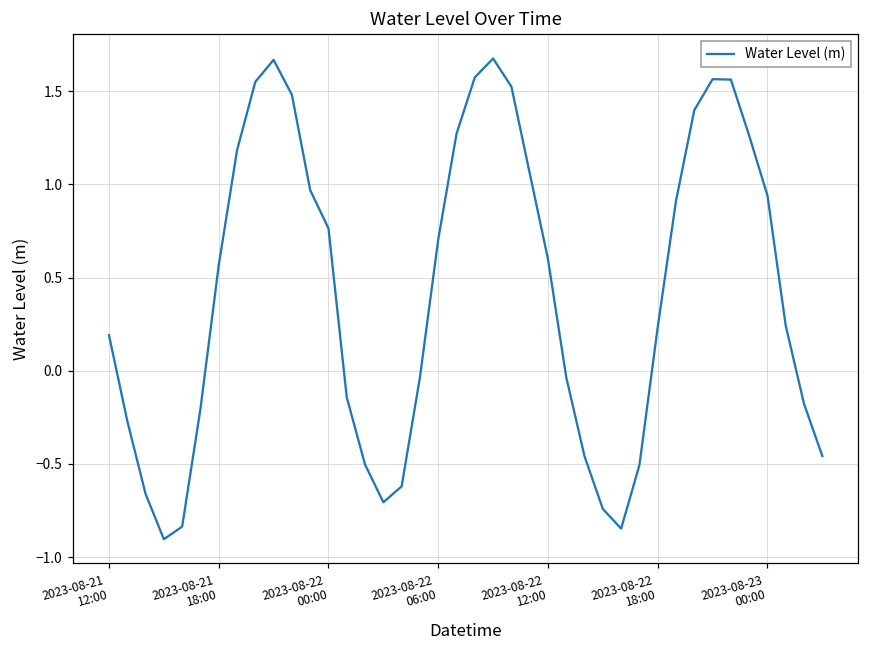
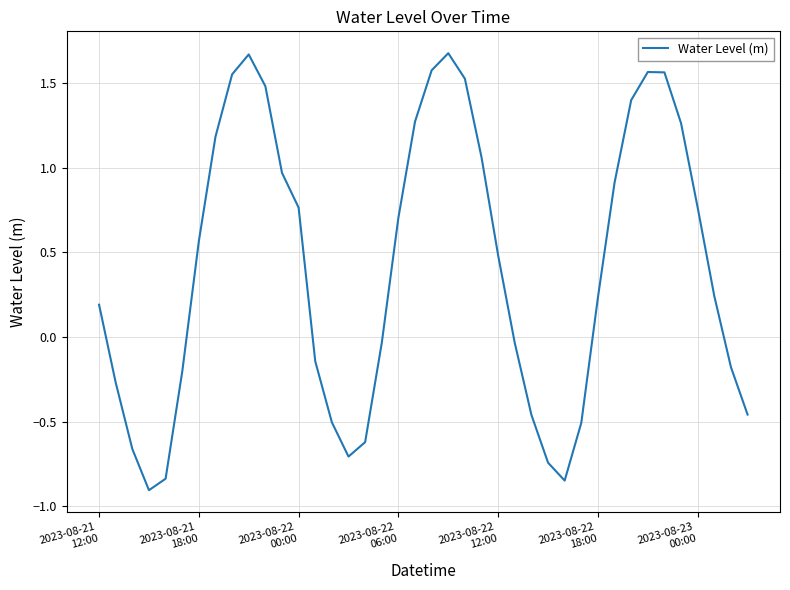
2023-08-22 12:00: 0.60 -> 0.48
2023-08-23 00:00: 0.94 -> 0.76
